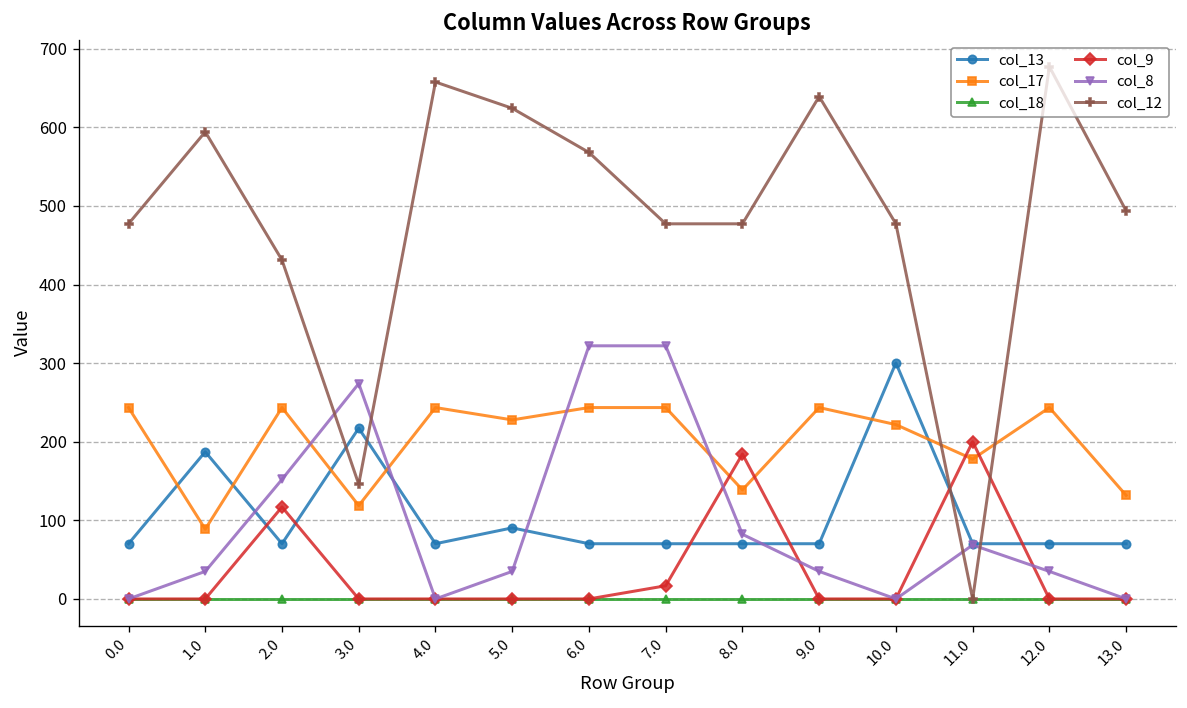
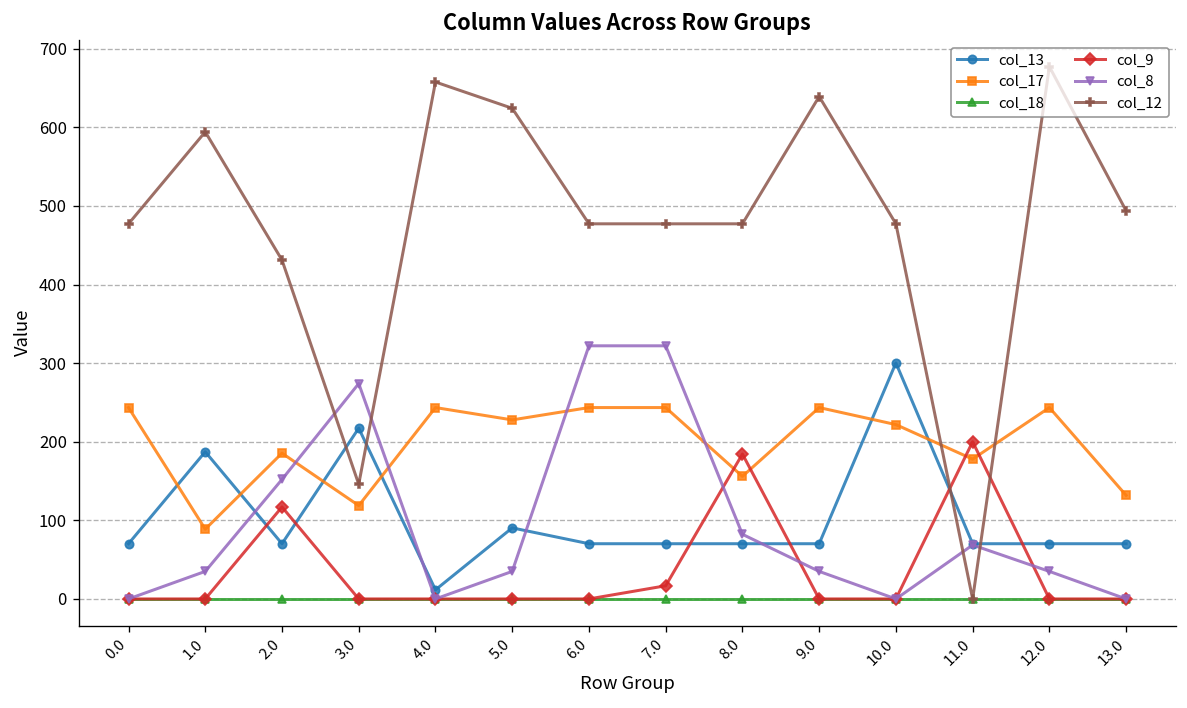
col_17, 2.0: 240 -> 190
col_13, 4.0: 70 -> 10
col_12, 6.0: 570 -> 480
col_17, 8.0: 140 -> 160
